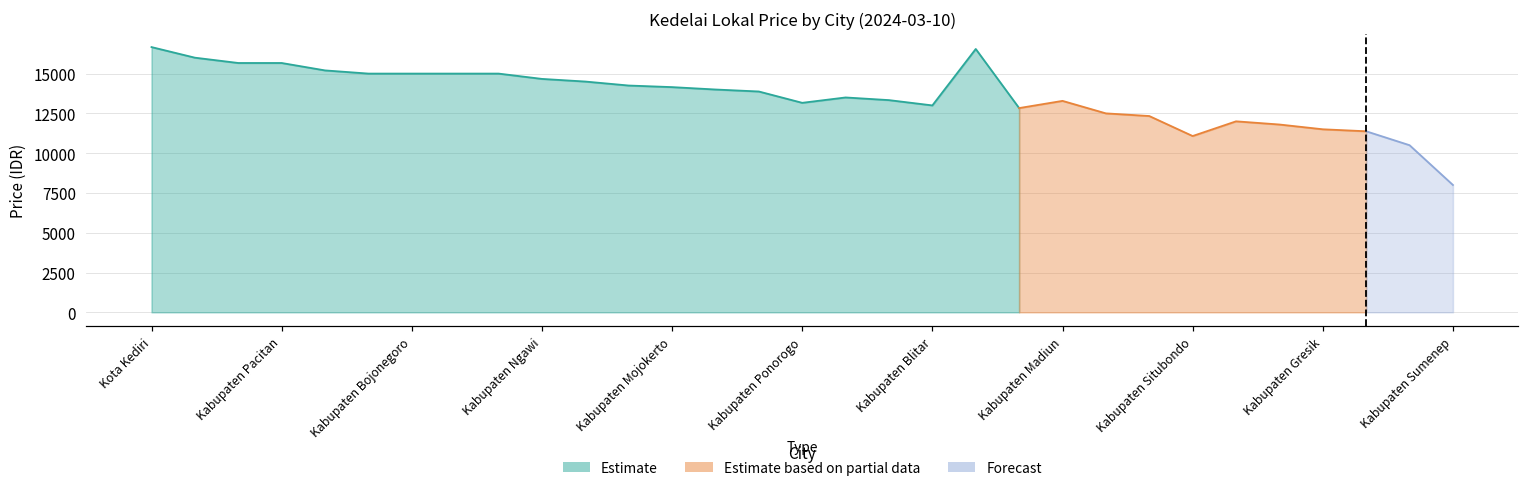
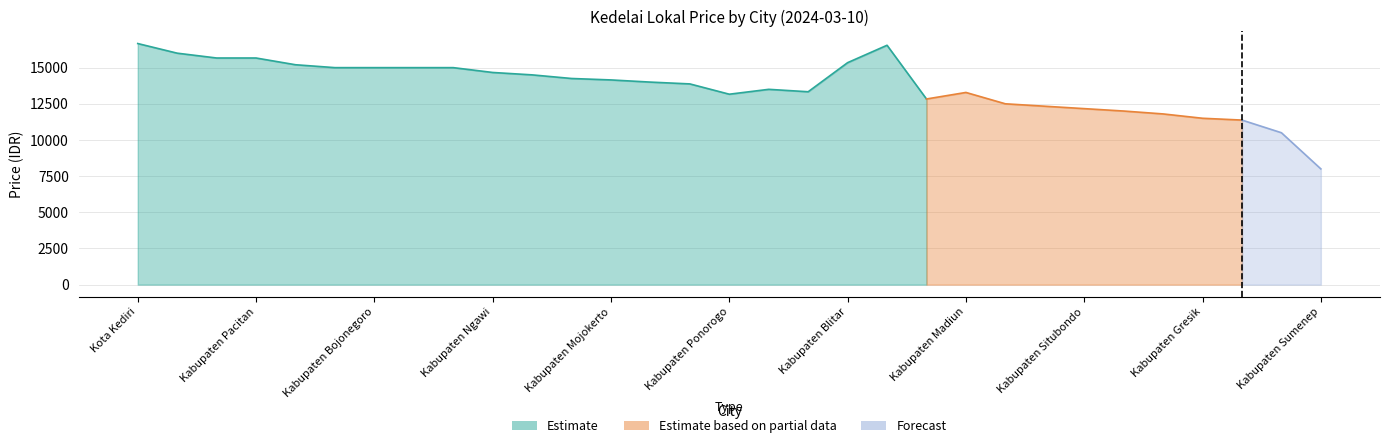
Estimate, Kabupaten Blitar: 13000 -> 15300
Estimate based on partial data, Kabupaten Situbondo: 11100 -> 12200
